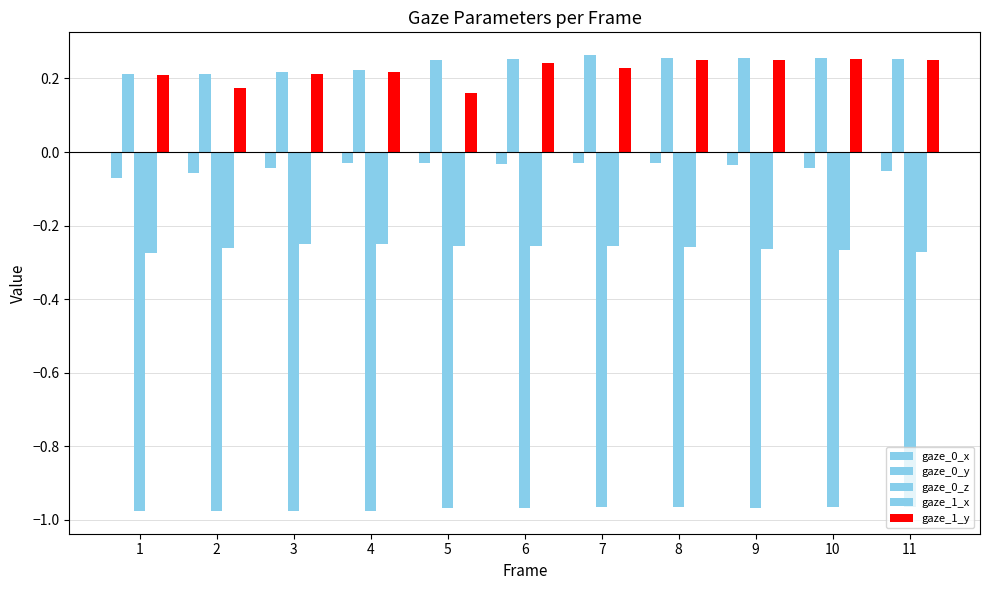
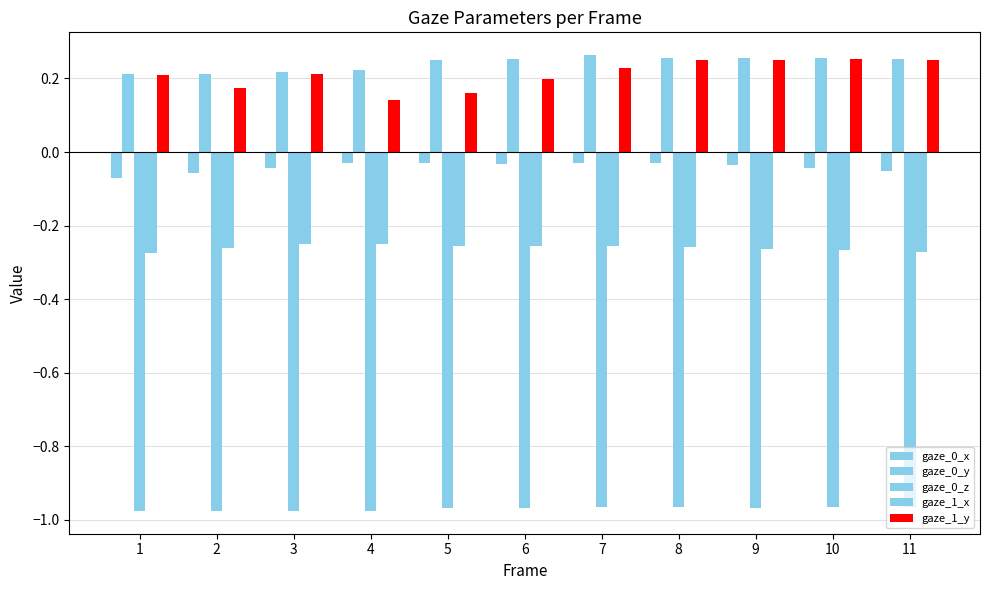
gaze_1_y, 4: 0.22 -> 0.14
gaze_1_y, 6: 0.24 -> 0.20
